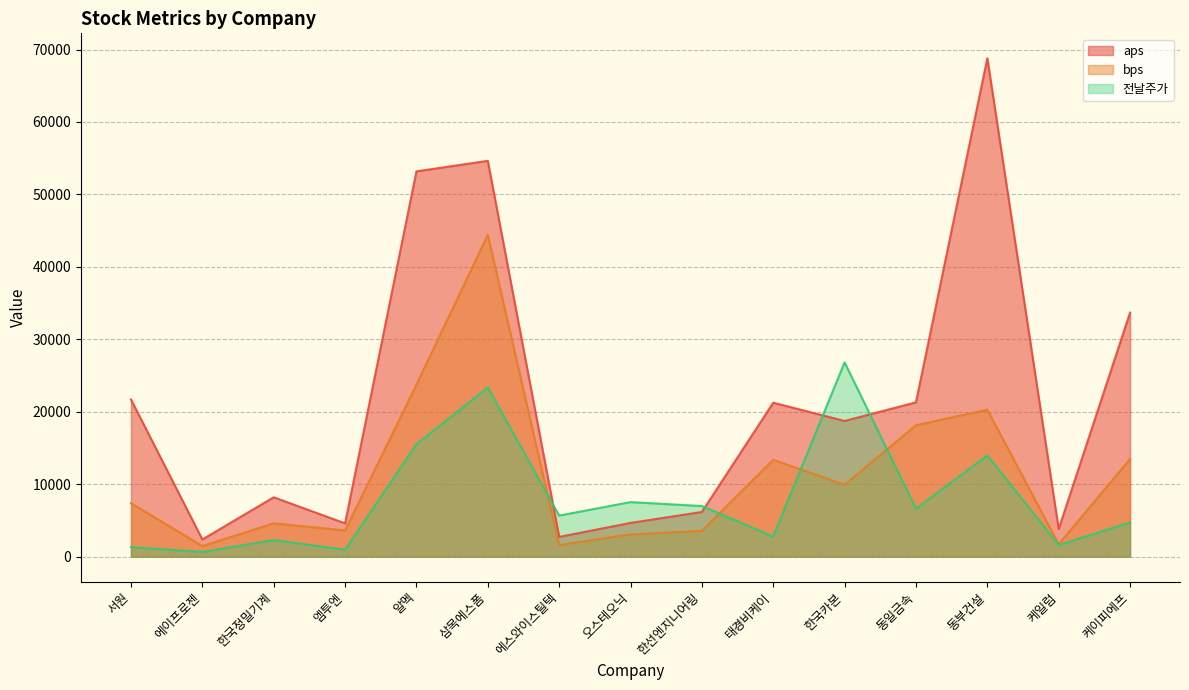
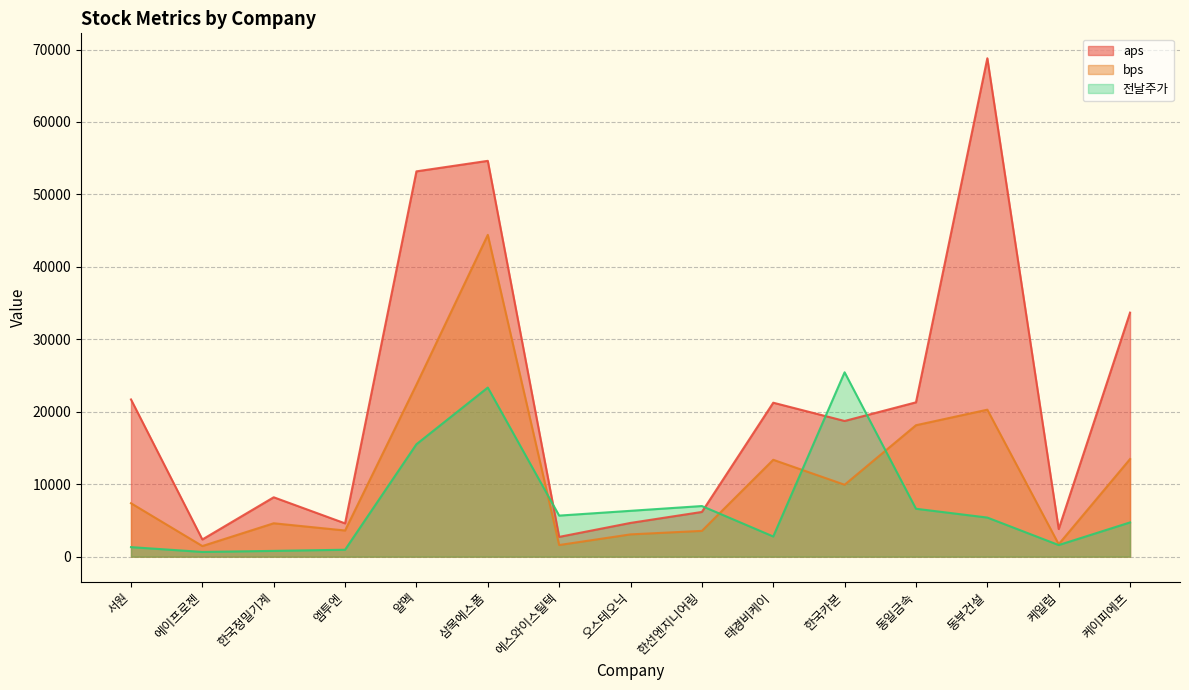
전날주가, 한국정밀기계: 2000 -> 1000
전날주가, 오스테오닉: 8000 -> 6000
전날주가, 한국카본: 27000 -> 25000
전날주가, 동부건설: 14000 -> 5000
